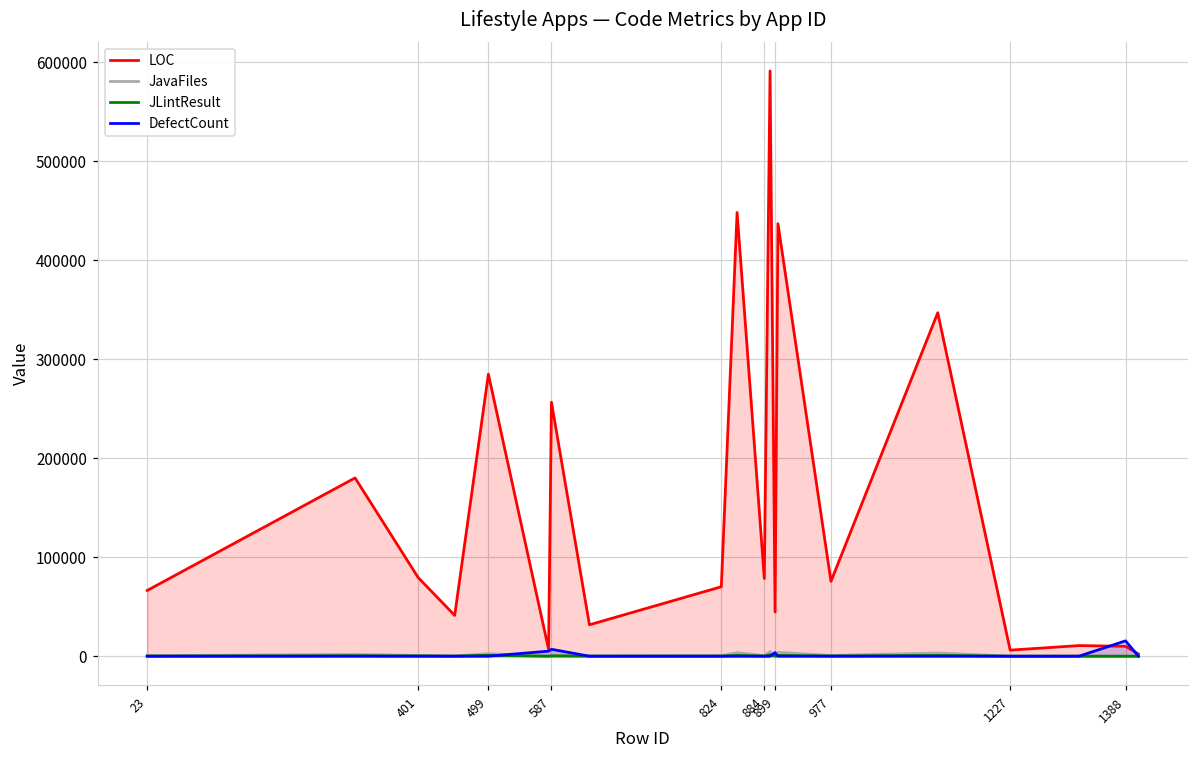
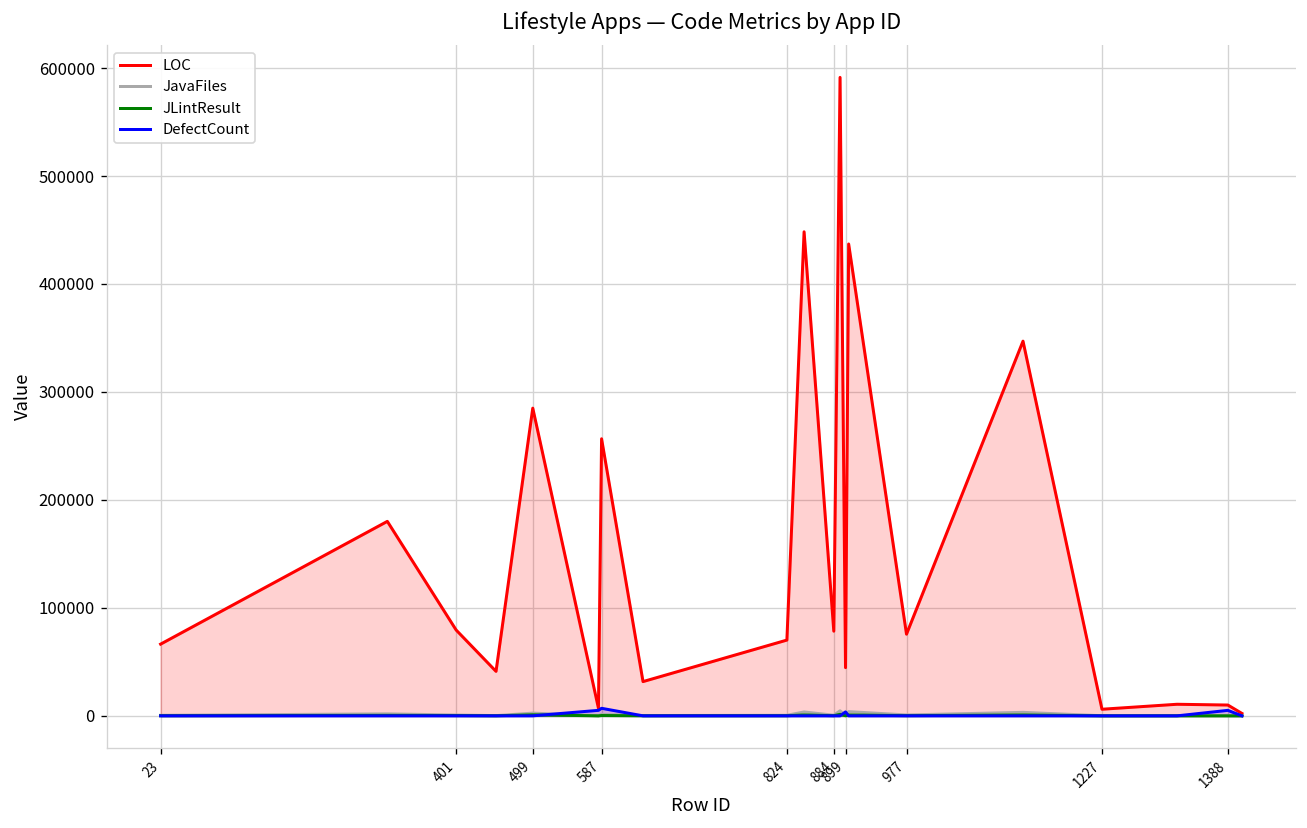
DefectCount, 1388: 20000 -> 10000
